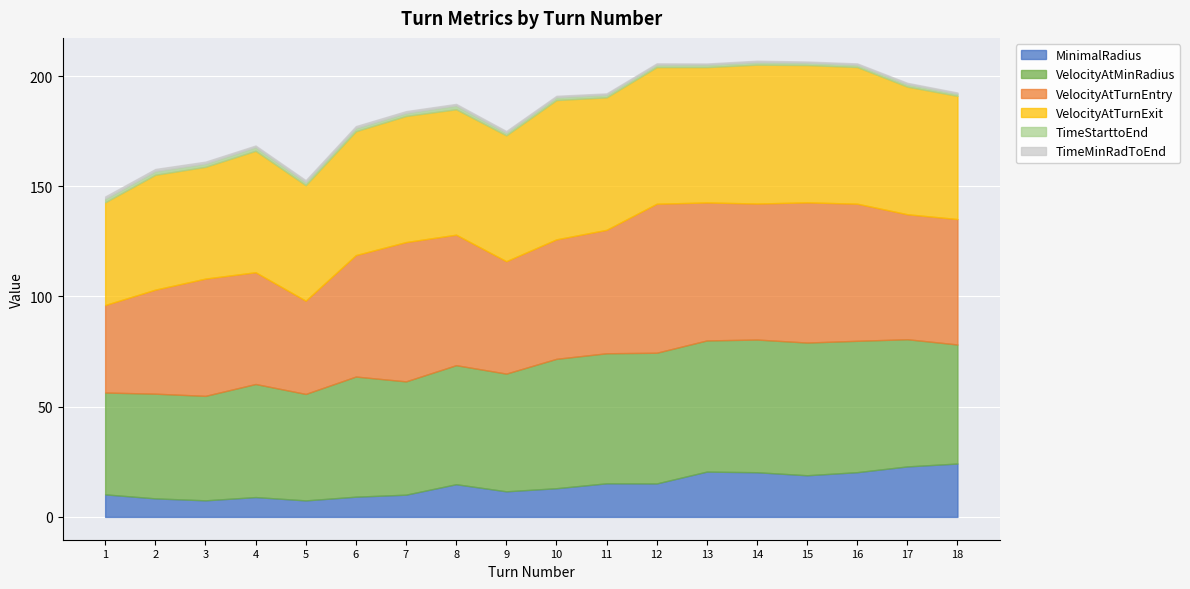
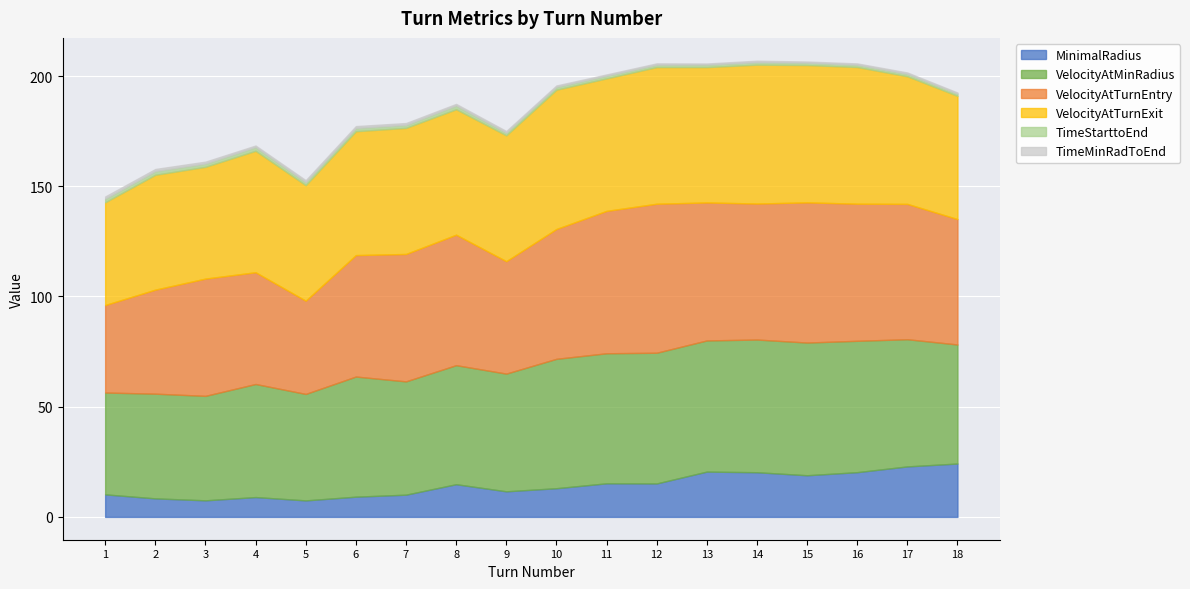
VelocityAtTurnEntry, 7: 63 -> 58
VelocityAtTurnEntry, 10: 54 -> 59
VelocityAtTurnEntry, 11: 56 -> 65
VelocityAtTurnEntry, 17: 57 -> 61
